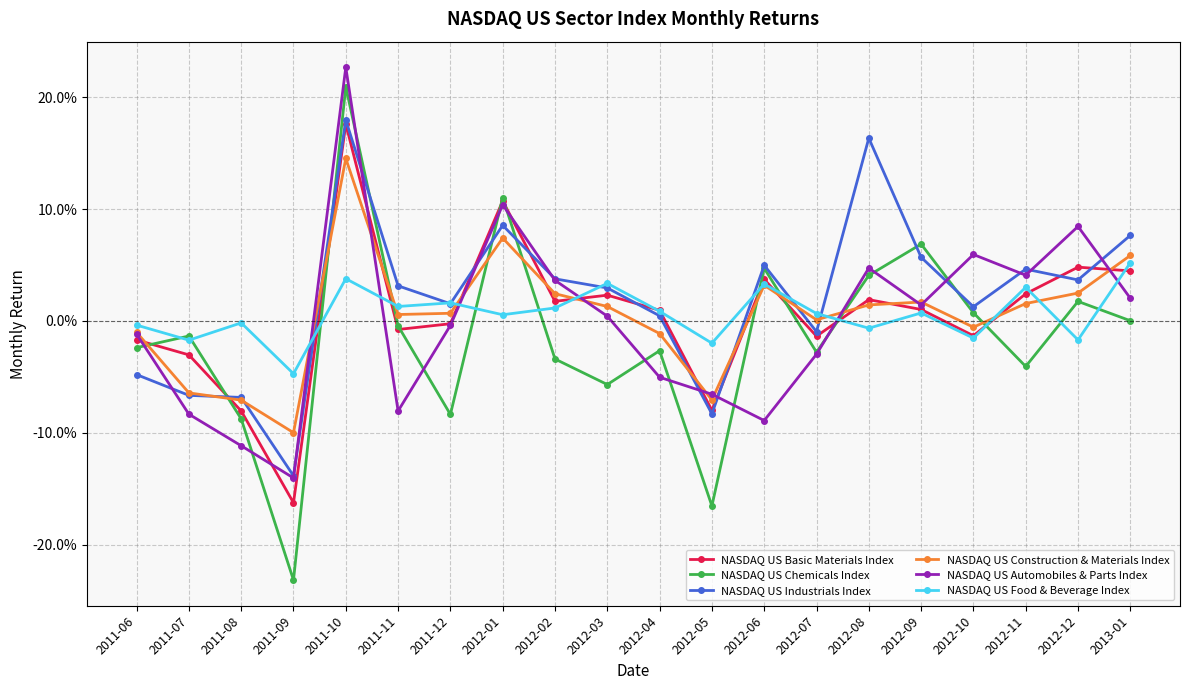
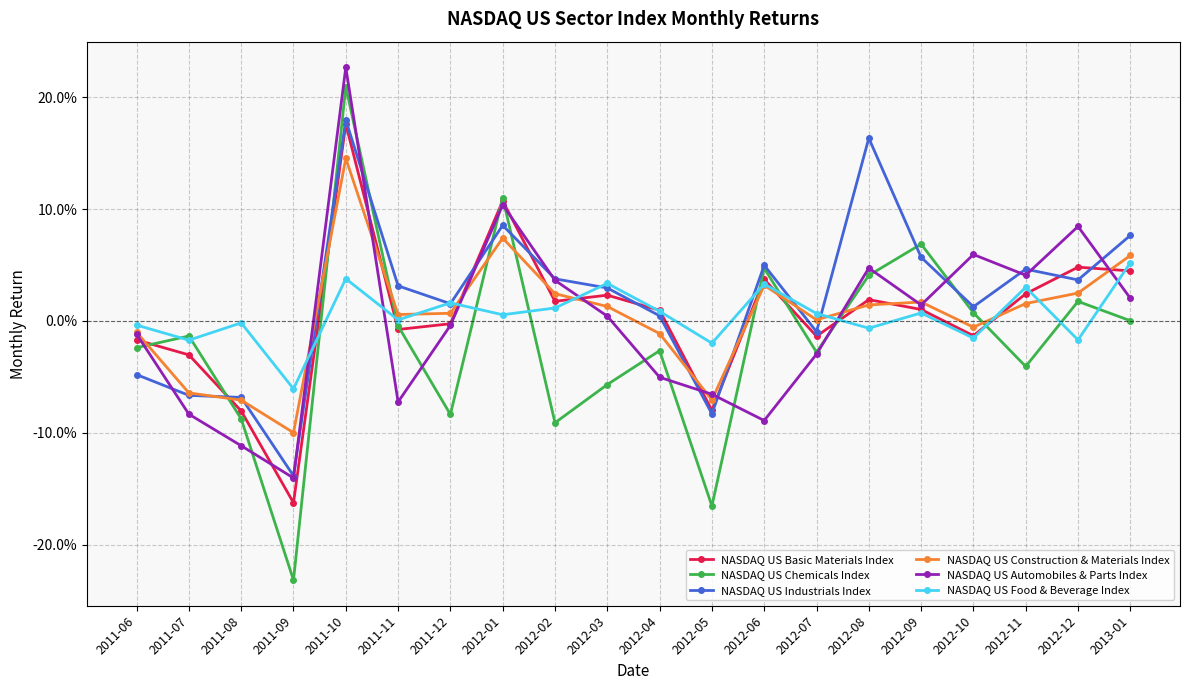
NASDAQ US Food & Beverage Index, 2011-09: -4.7% -> -6.1%
NASDAQ US Automobiles & Parts Index, 2011-11: -8.1% -> -7.2%
NASDAQ US Food & Beverage Index, 2011-11: 1.3% -> 0.1%
NASDAQ US Chemicals Index, 2012-02: -3.4% -> -9.1%
